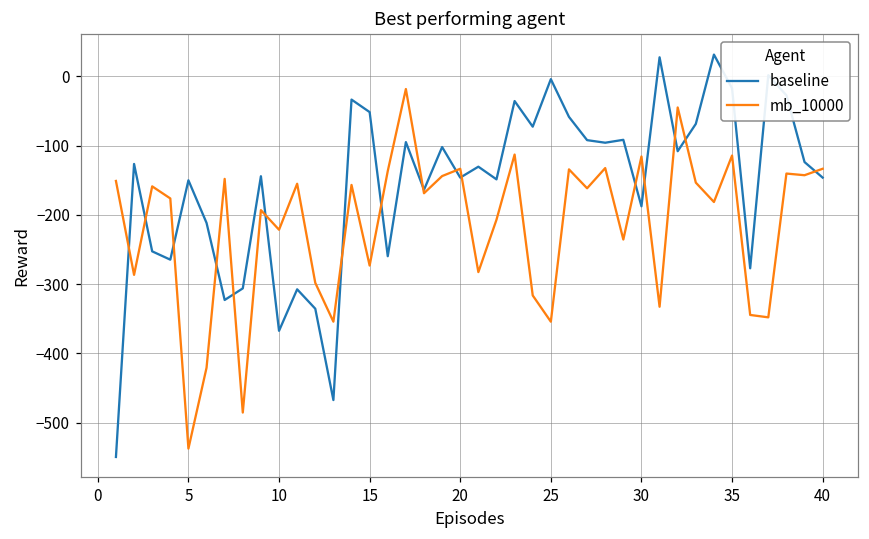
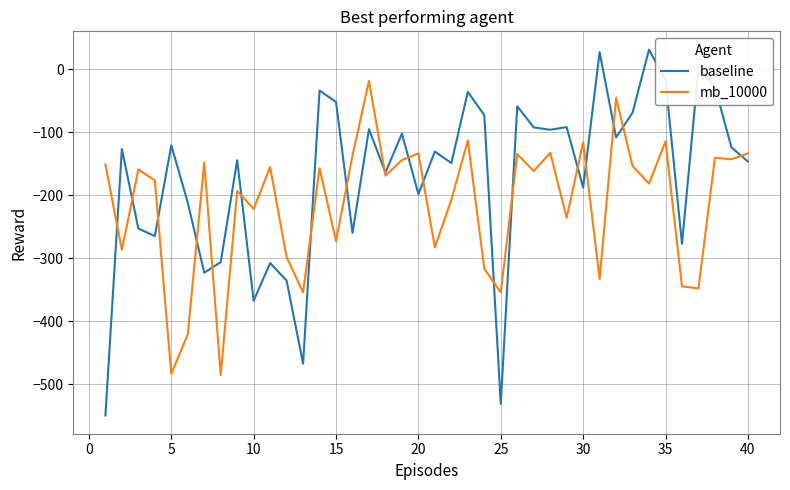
baseline, 5: -150 -> -120
mb_10000, 5: -540 -> -480
baseline, 20: -150 -> -200
baseline, 25: 0 -> -530
